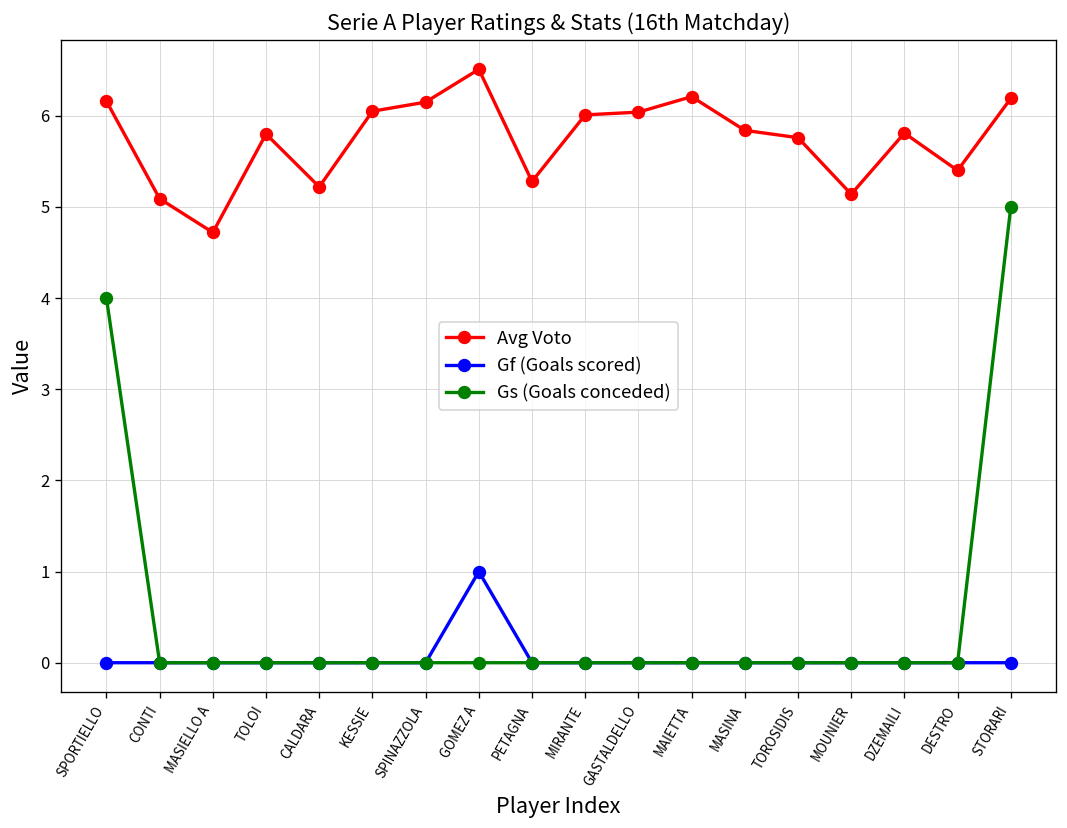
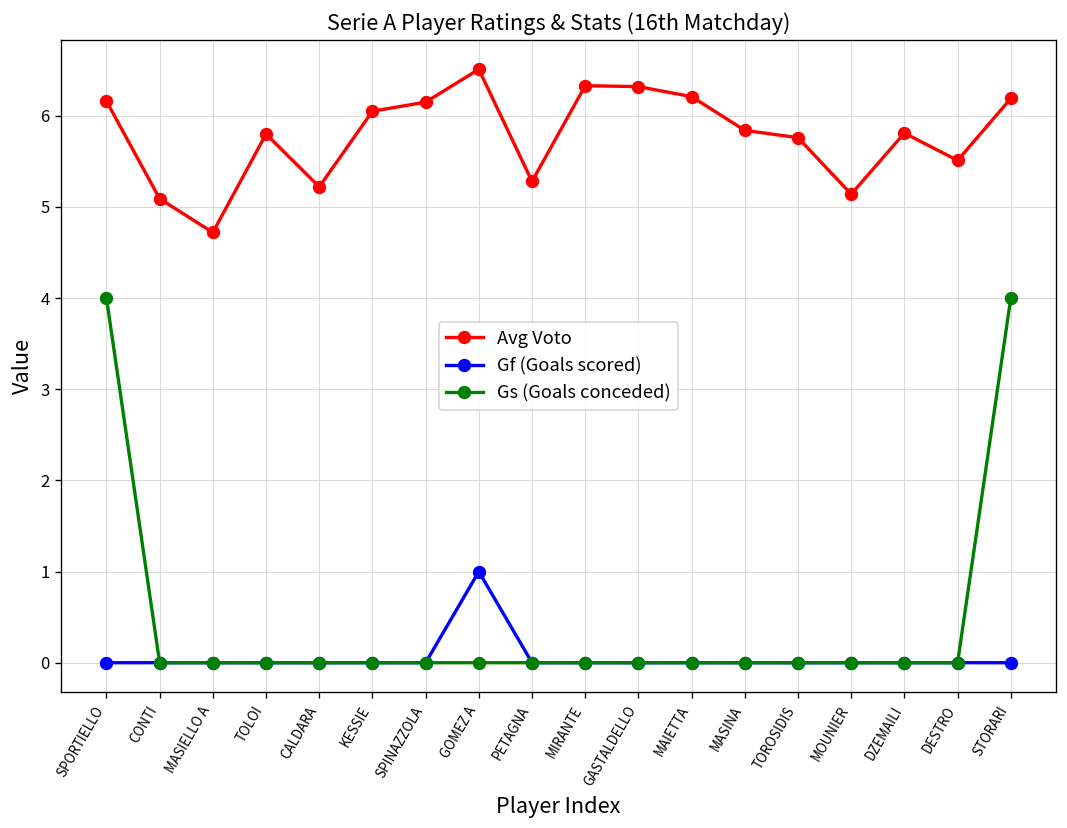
Avg Voto, MIRANTE: 6.0 -> 6.3
Avg Voto, GASTALDELLO: 6.0 -> 6.3
Avg Voto, DESTRO: 5.4 -> 5.5
Gs (Goals conceded), STORARI: 5 -> 4
